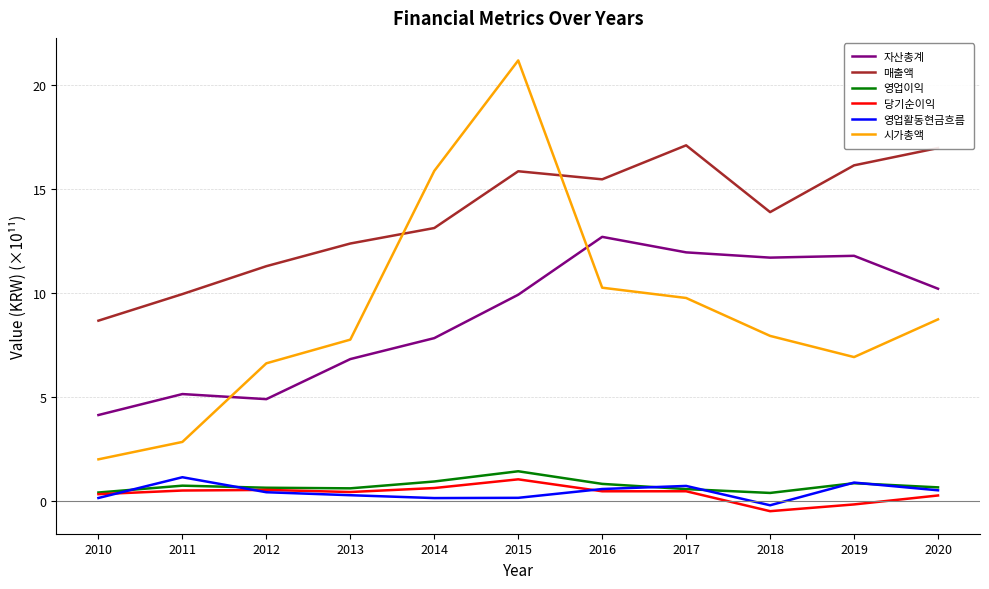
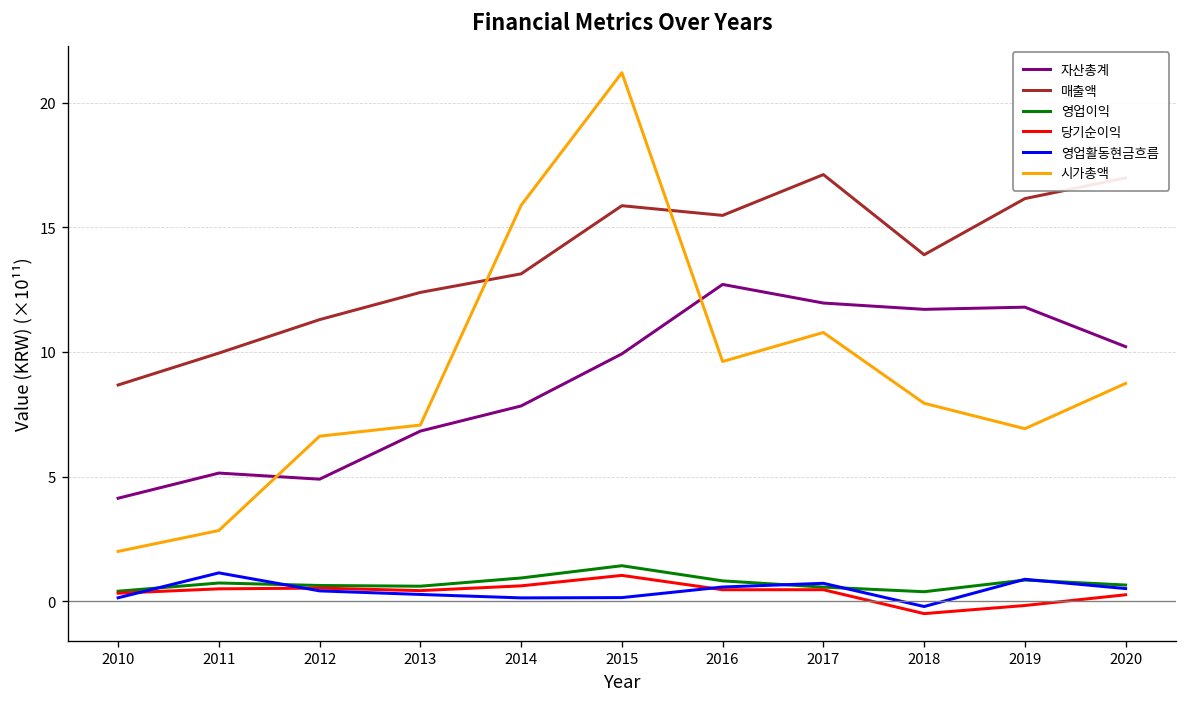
시가총액, 2013: 7.8 -> 7.1
시가총액, 2016: 10.3 -> 9.6
시가총액, 2017: 9.8 -> 10.8
